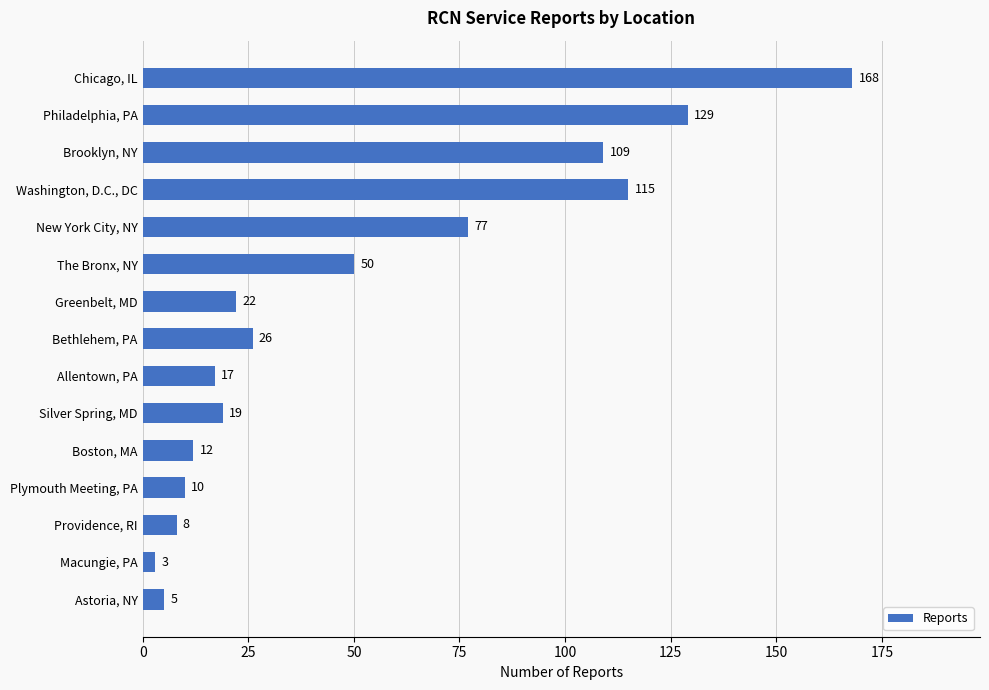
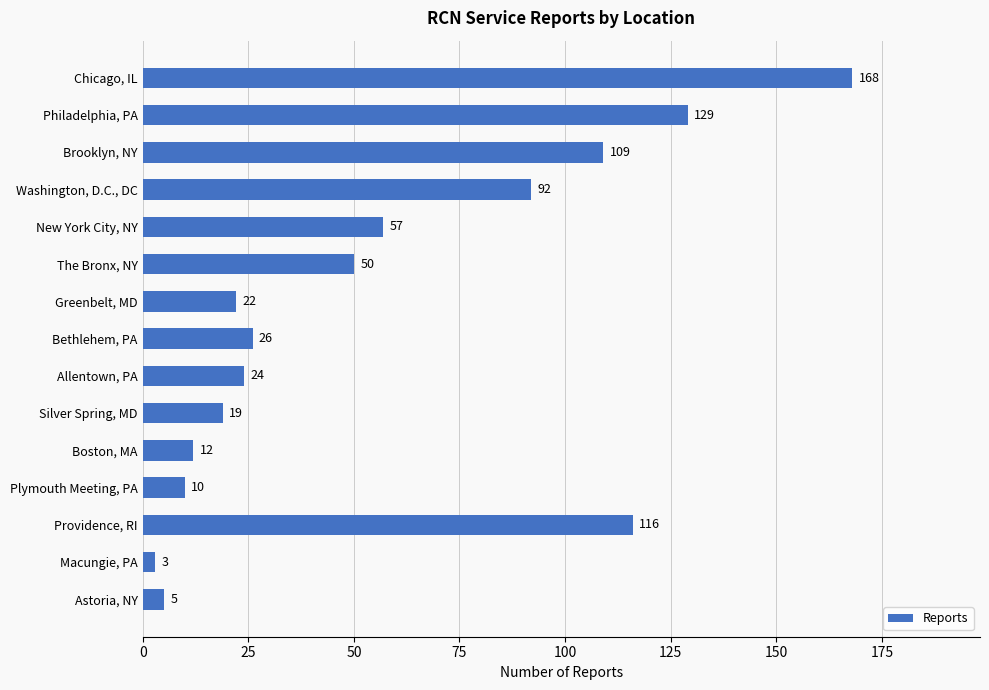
Washington, D.C., DC: 115 -> 92
New York City, NY: 77 -> 57
Allentown, PA: 17 -> 24
Providence, RI: 8 -> 116
